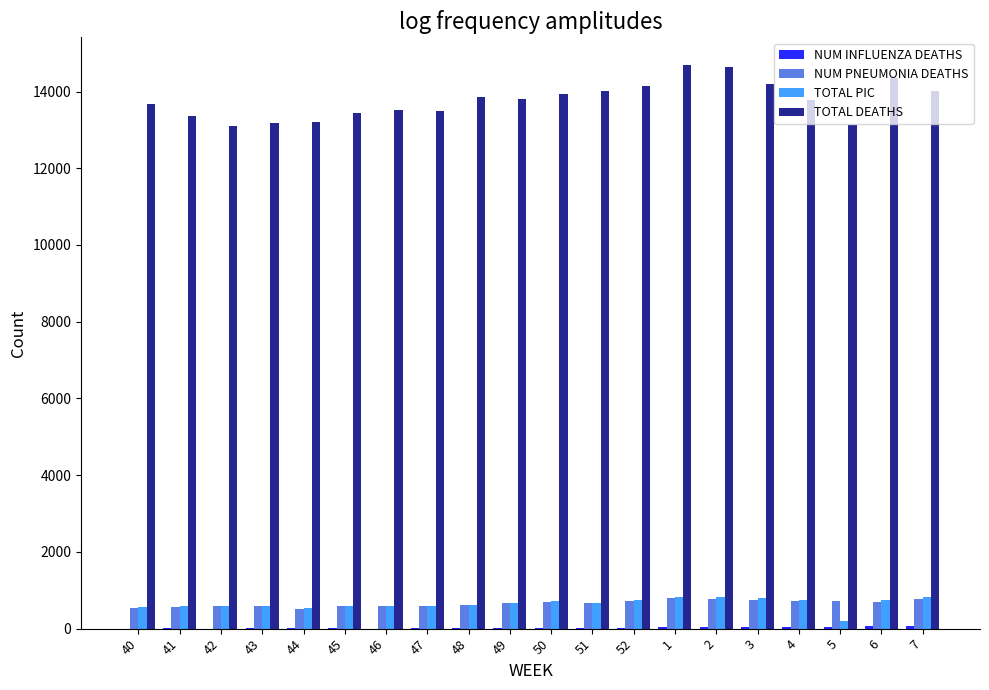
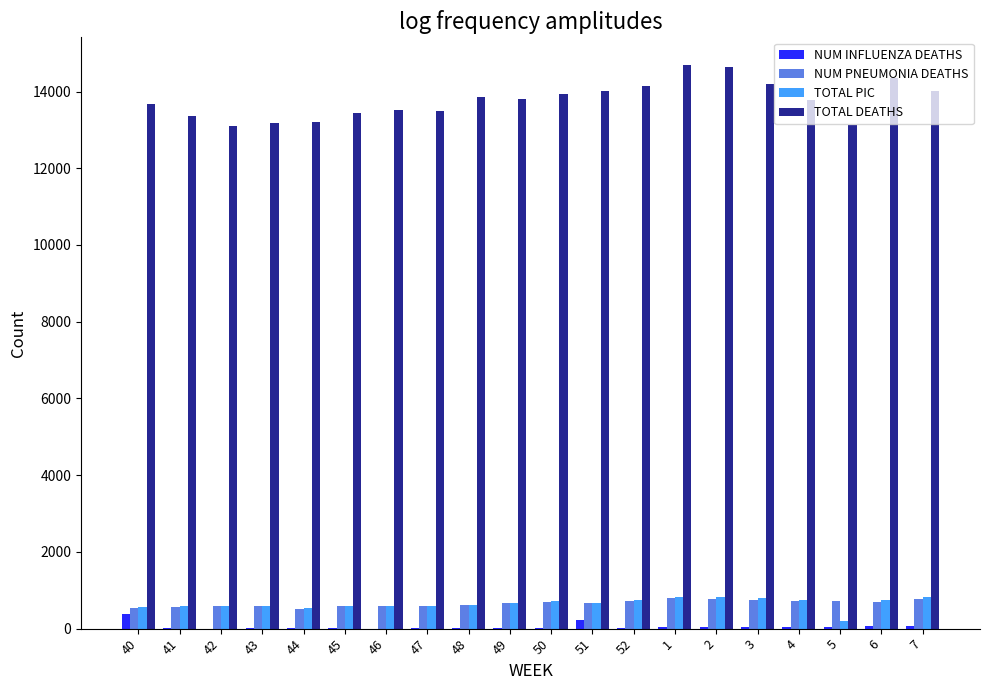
NUM INFLUENZA DEATHS, 40: 0 -> 400
NUM INFLUENZA DEATHS, 51: 0 -> 200
